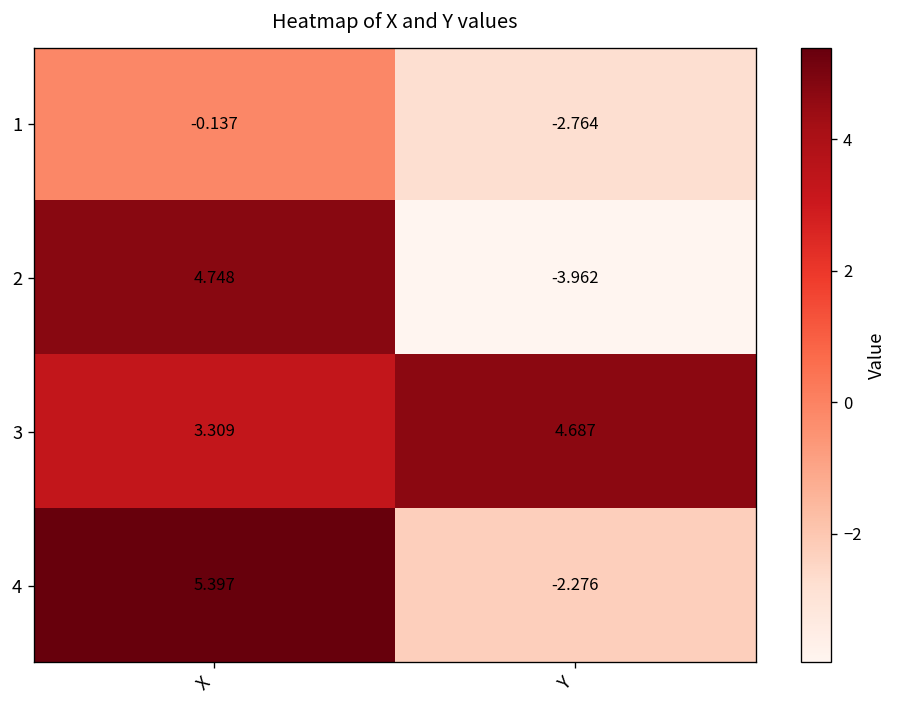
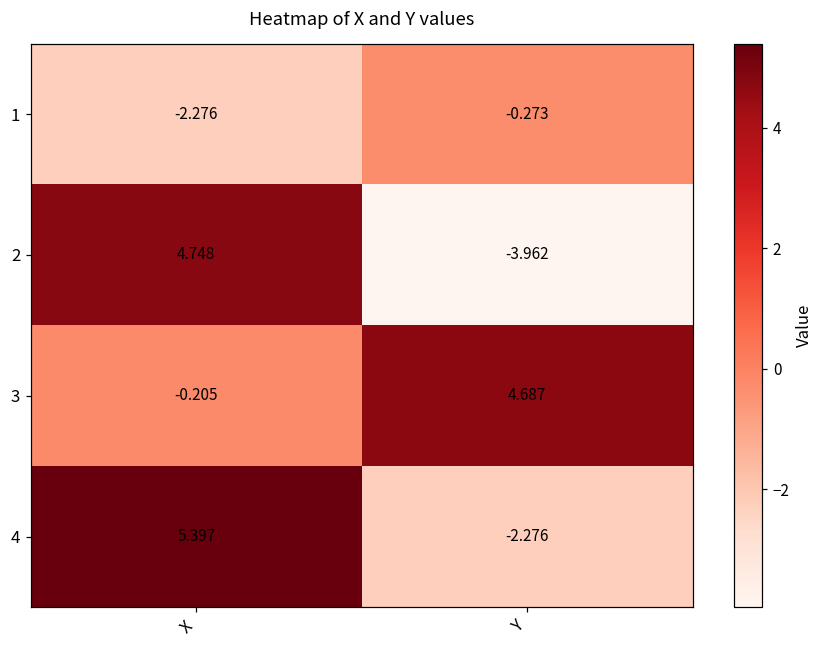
1, X: -0.137 -> -2.276
1, Y: -2.764 -> -0.273
3, X: 3.309 -> -0.205
